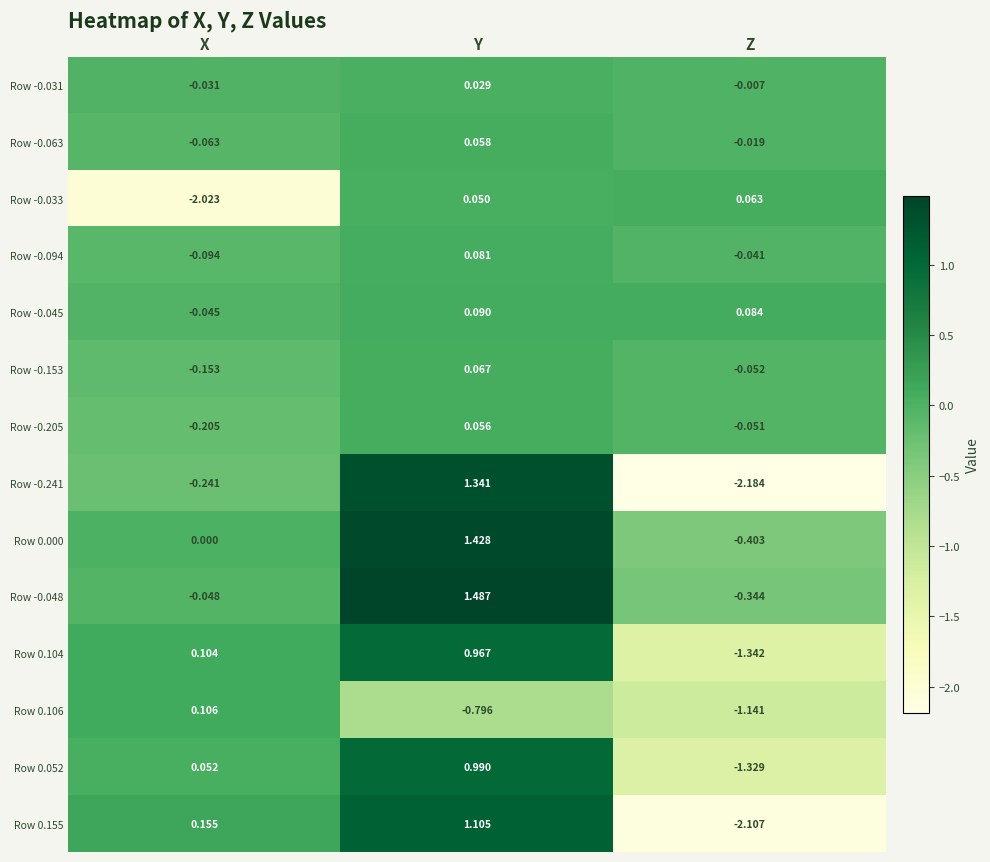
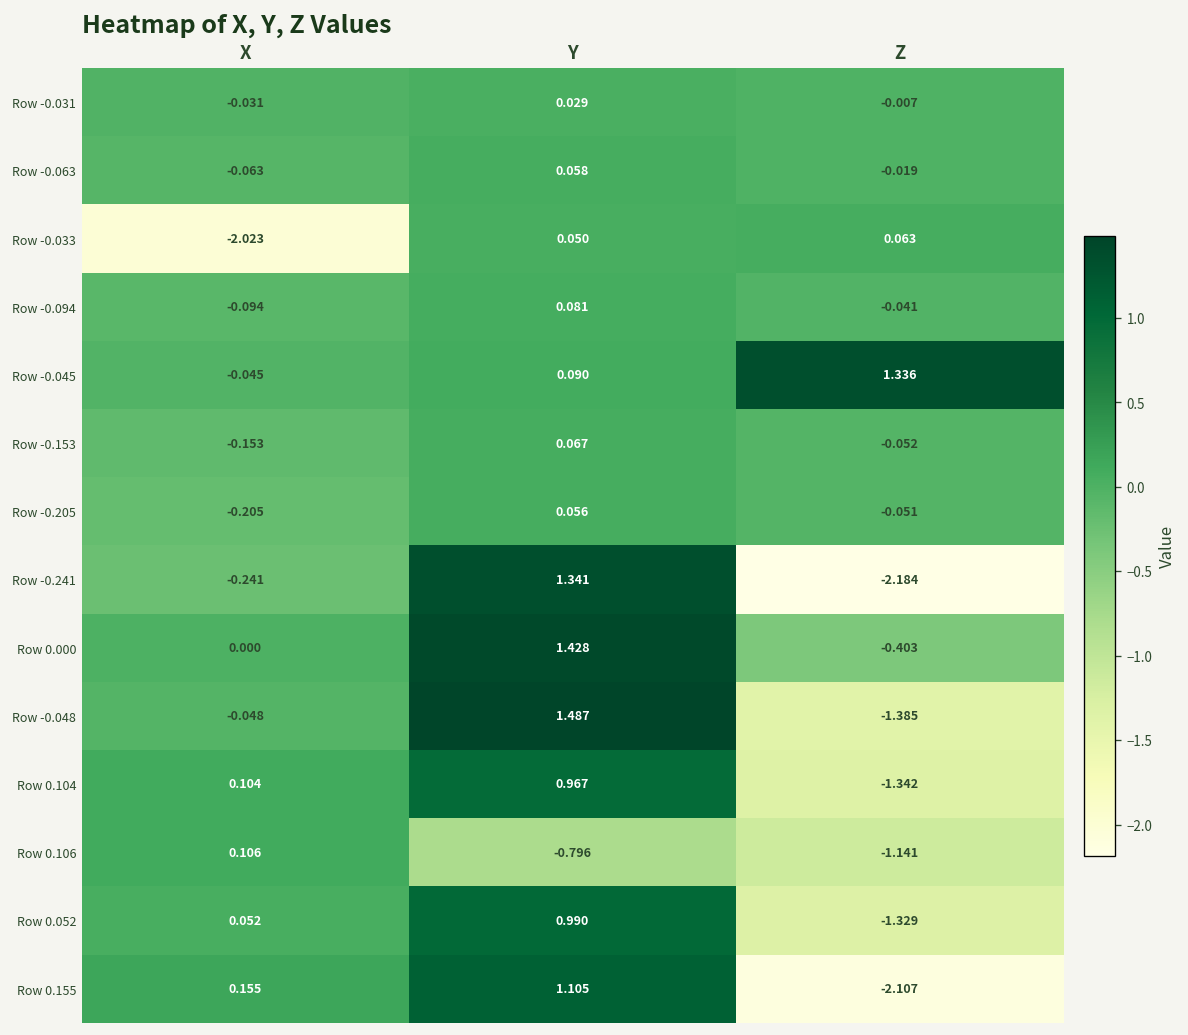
Row -0.045, Z: 0.084 -> 1.336
Row -0.048, Z: -0.344 -> -1.385
